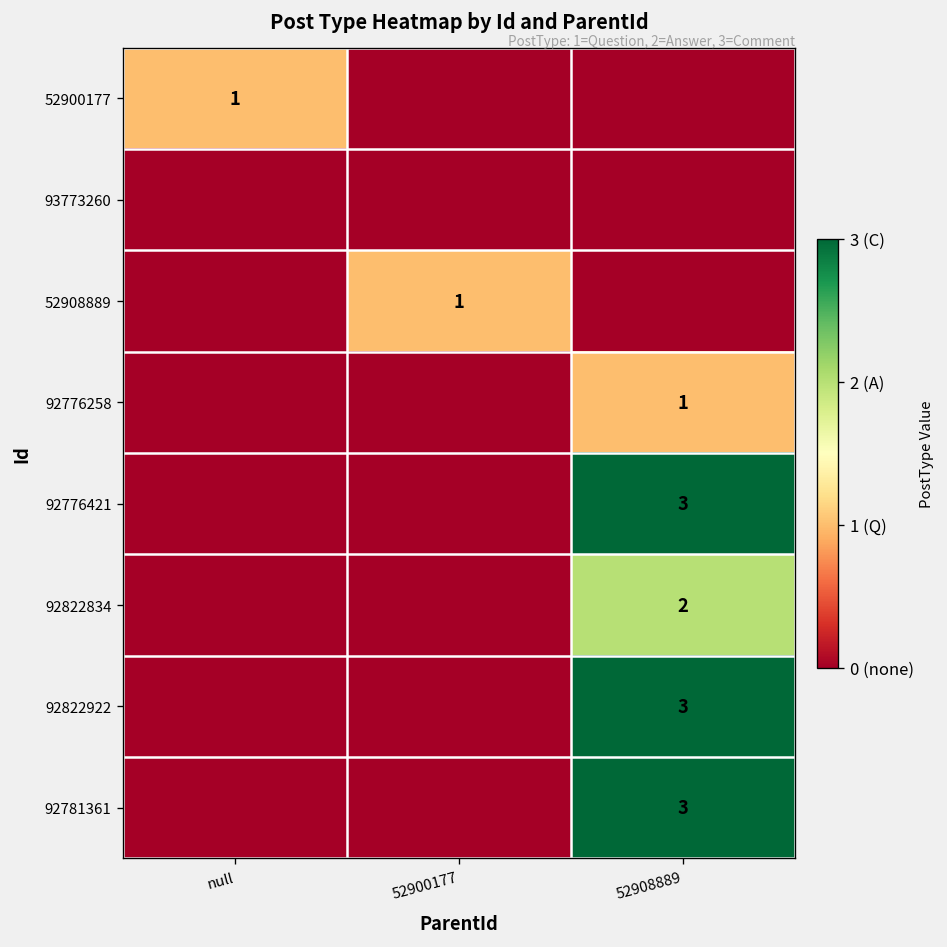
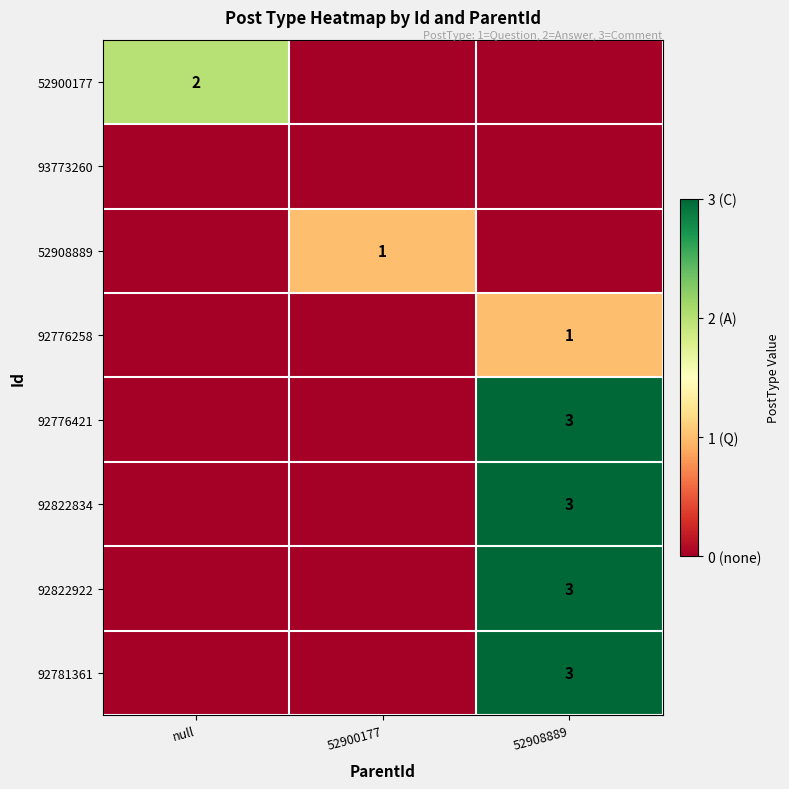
52900177, null: 1 -> 2
92822834, 52908889: 2 -> 3
